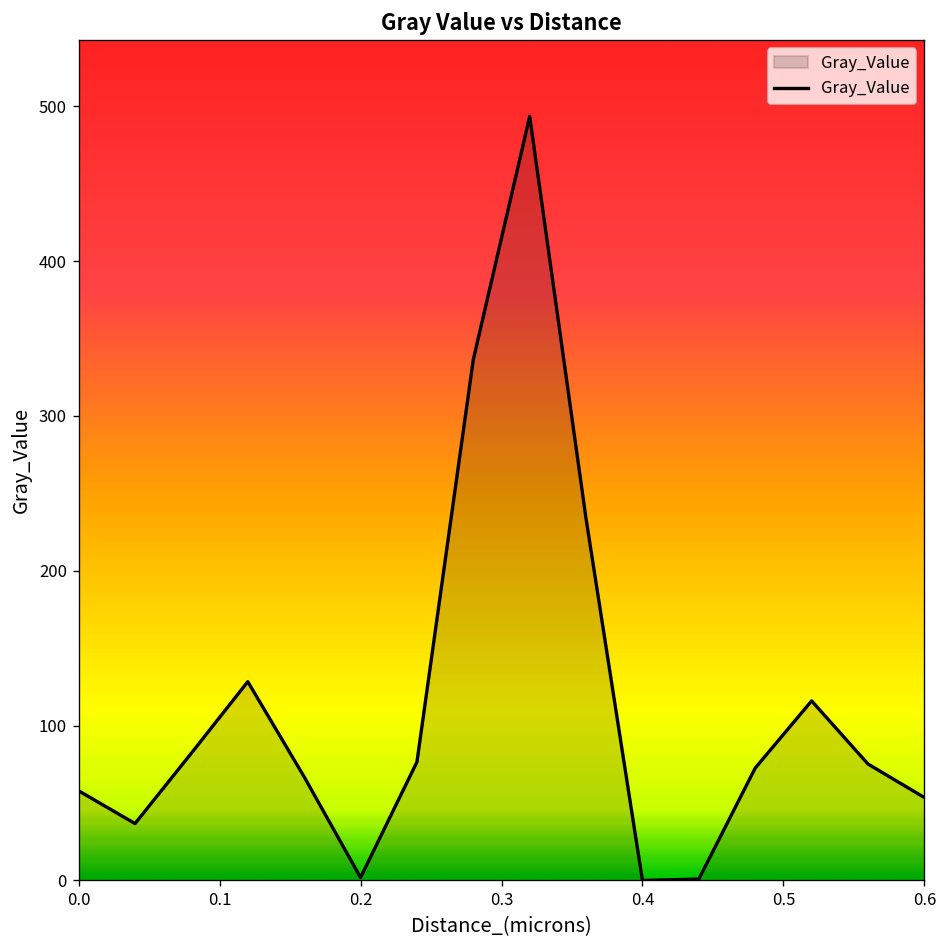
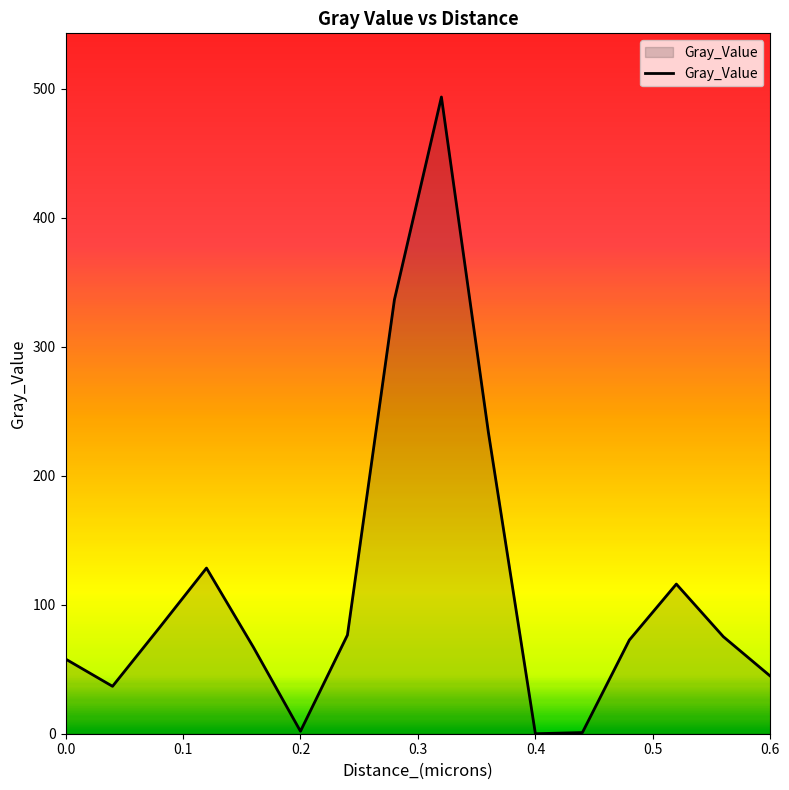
0.6: 54 -> 45
